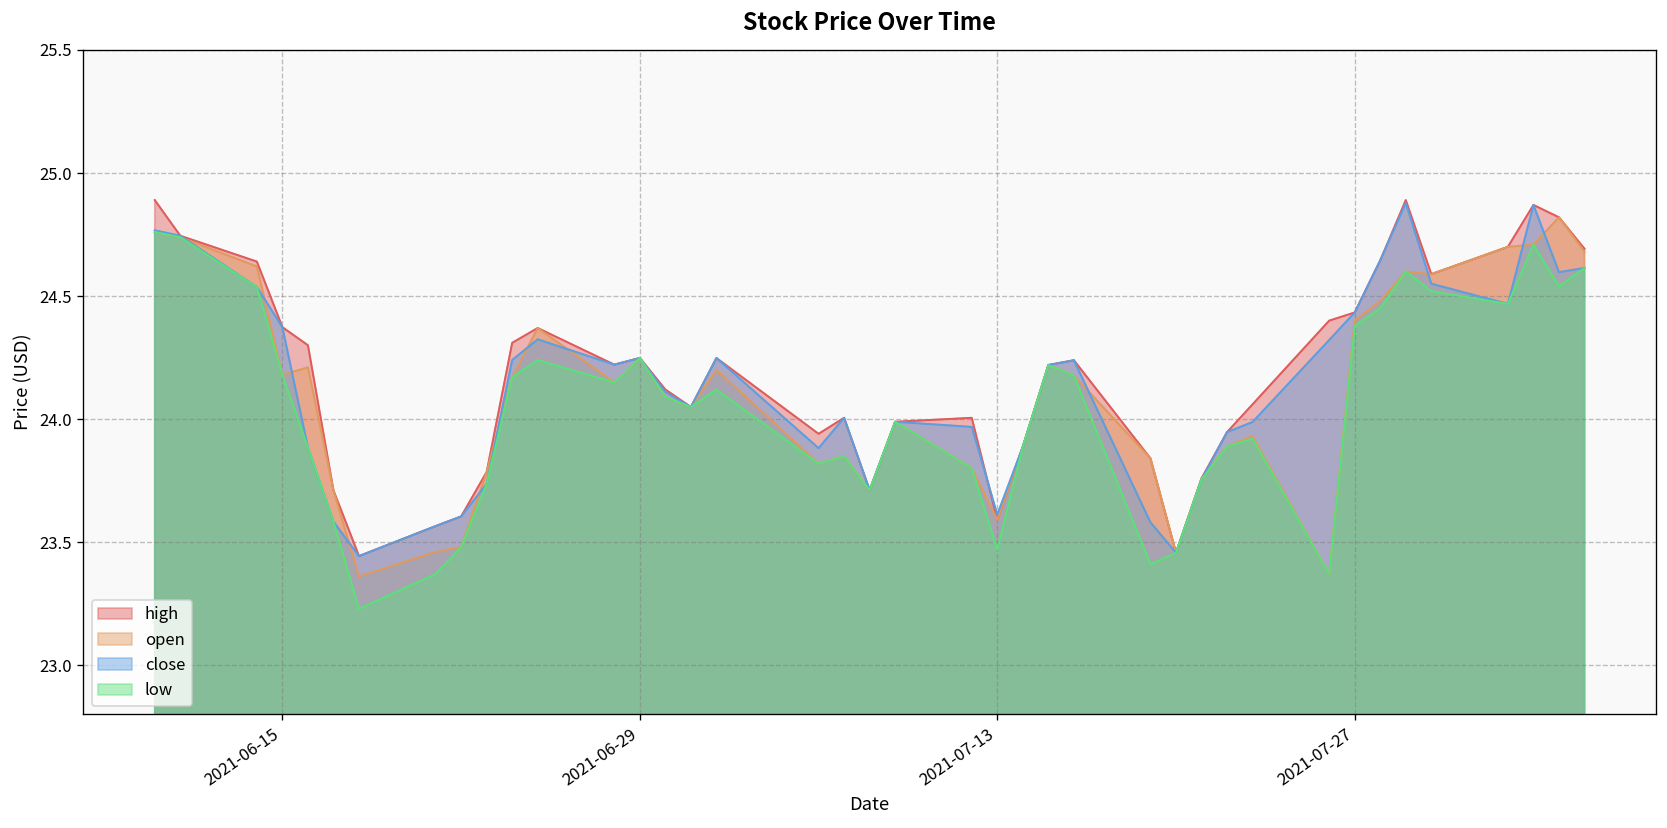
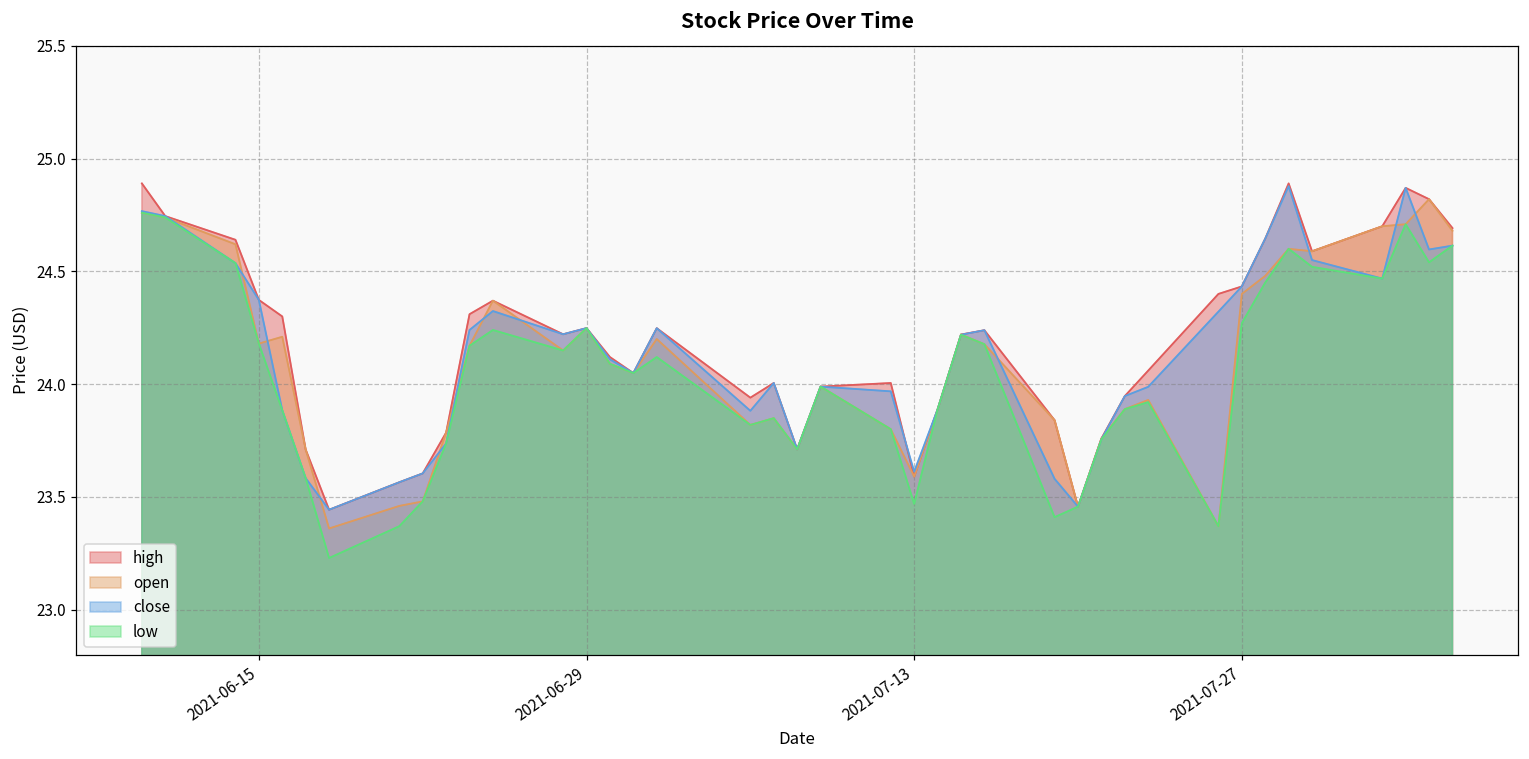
low, 2021-07-27: 24.38 -> 24.27
